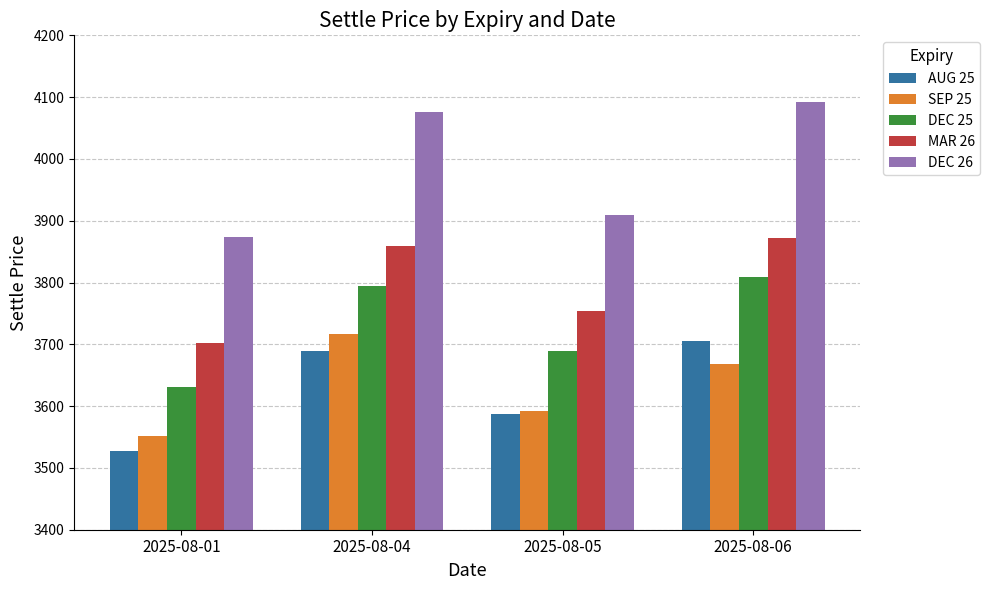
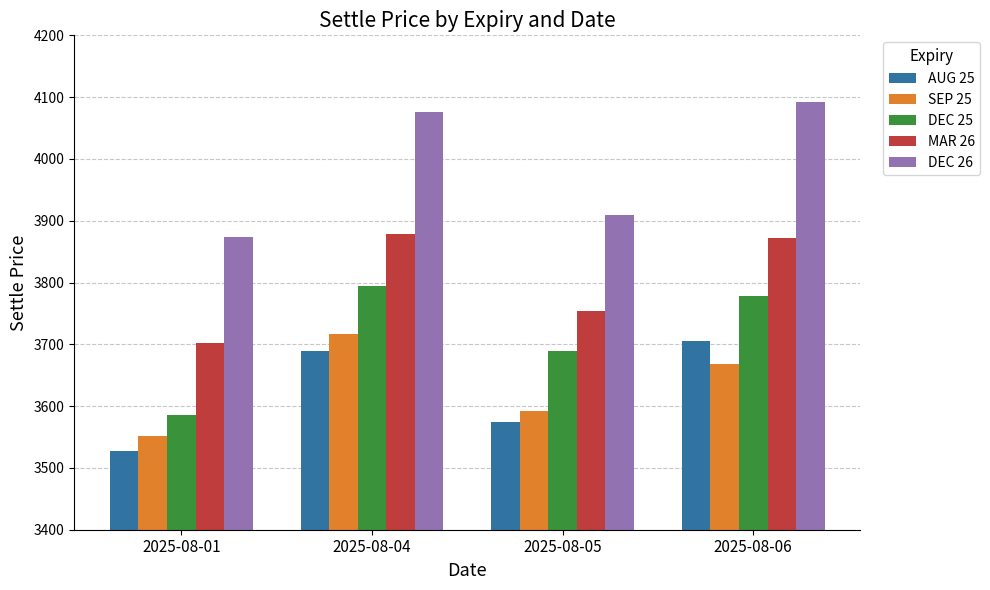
DEC 25, 2025-08-01: 3630 -> 3590
MAR 26, 2025-08-04: 3860 -> 3880
AUG 25, 2025-08-05: 3590 -> 3570
DEC 25, 2025-08-06: 3810 -> 3780
